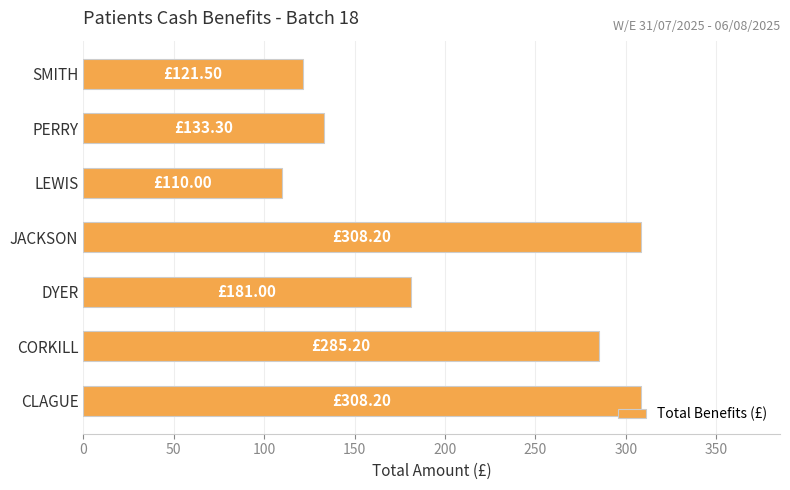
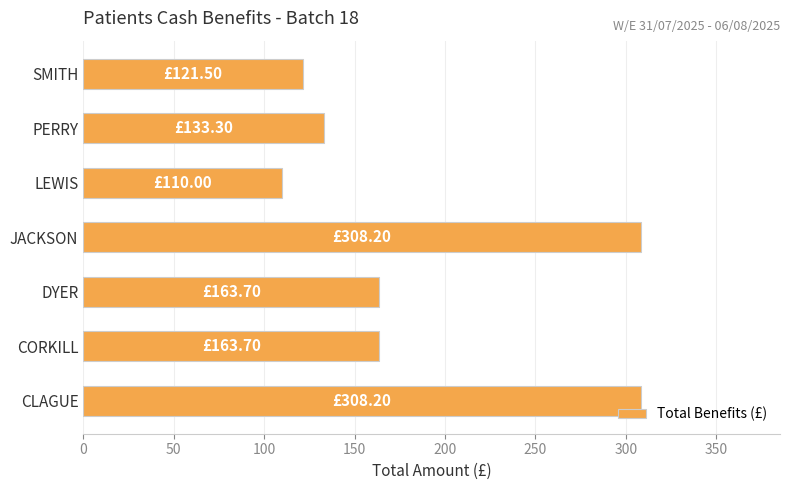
DYER: £181.00 -> £163.70
CORKILL: £285.20 -> £163.70
